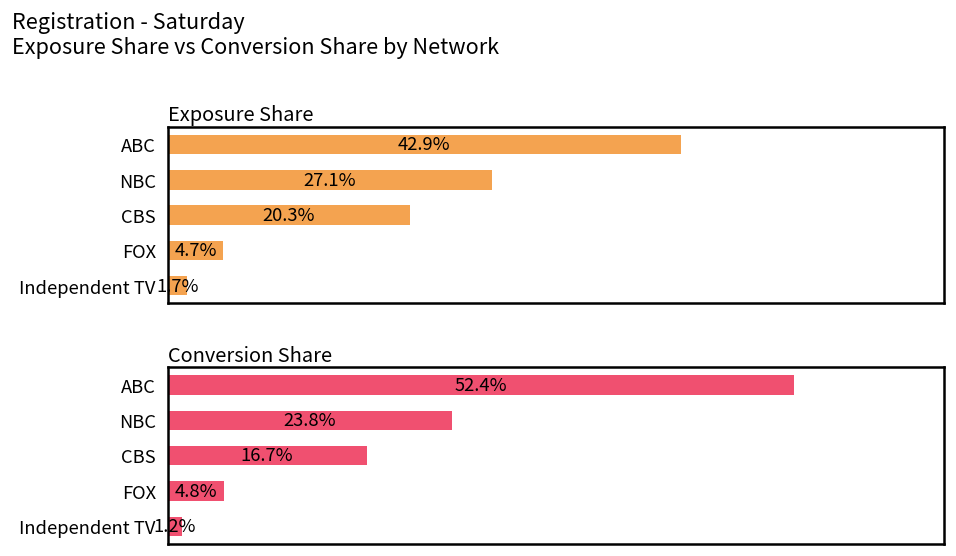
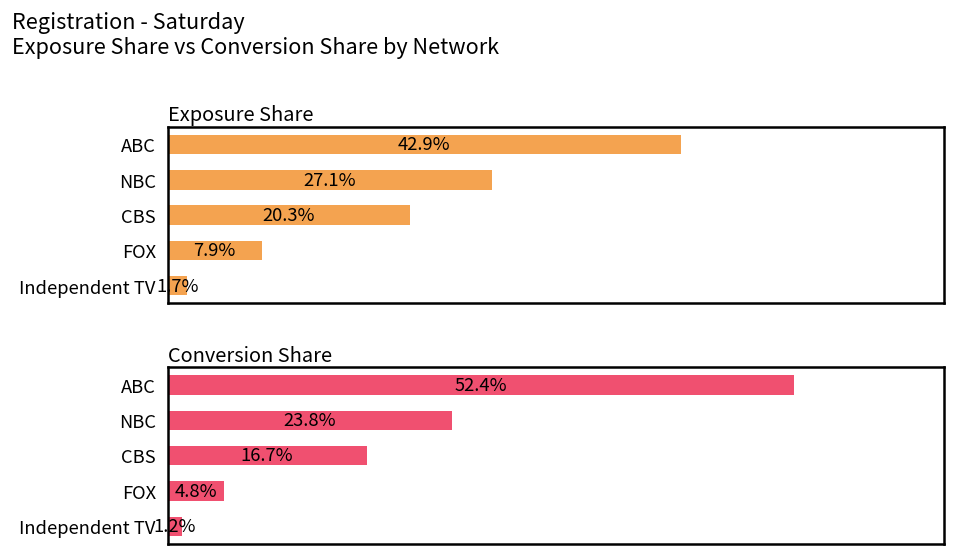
Exposure Share, FOX: 4.7% -> 7.9%
